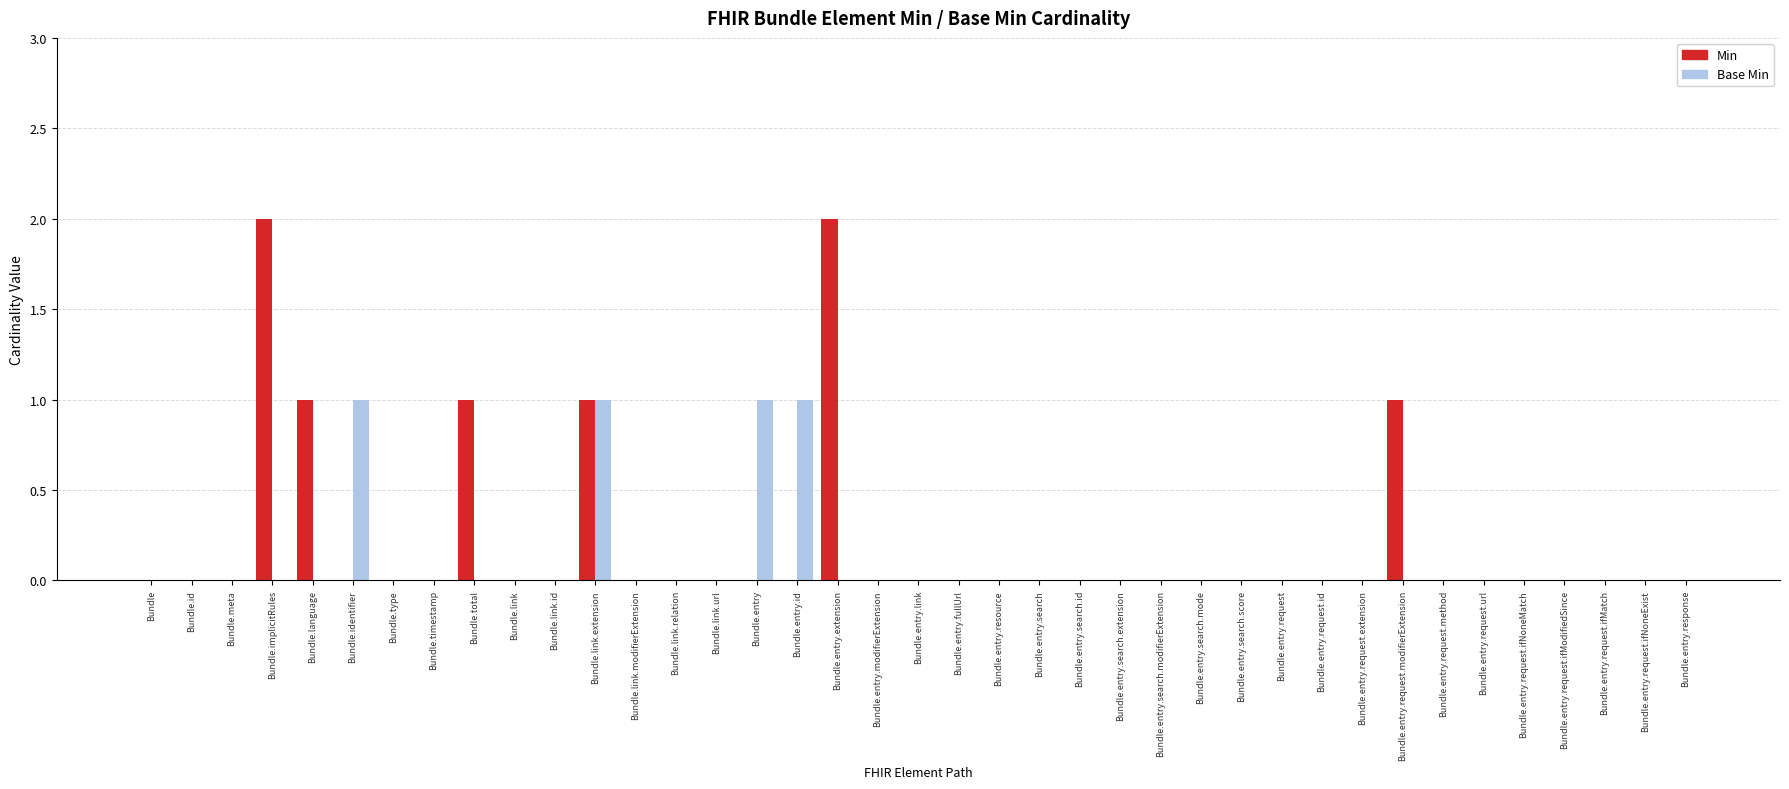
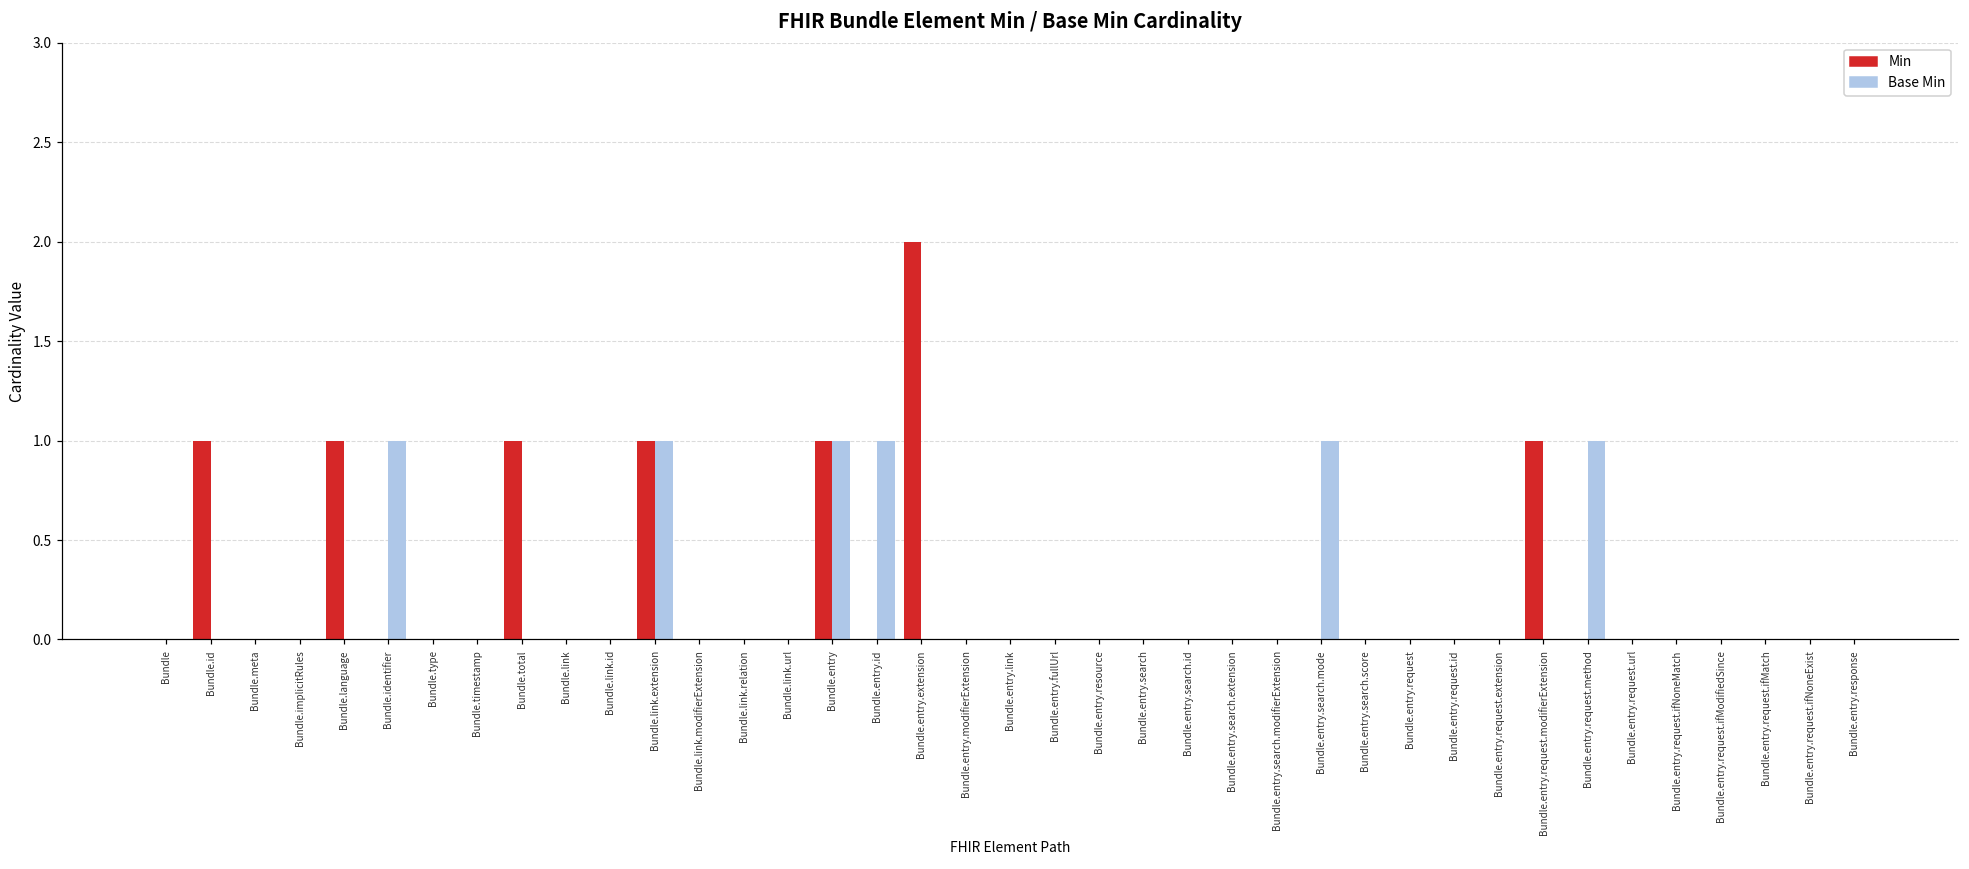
Min, Bundle.id: 0 -> 1
Min, Bundle.implicitRules: 2 -> 0
Min, Bundle.entry: 0 -> 1
Base Min, Bundle.entry.search.mode: 0 -> 1
Base Min, Bundle.entry.request.method: 0 -> 1
